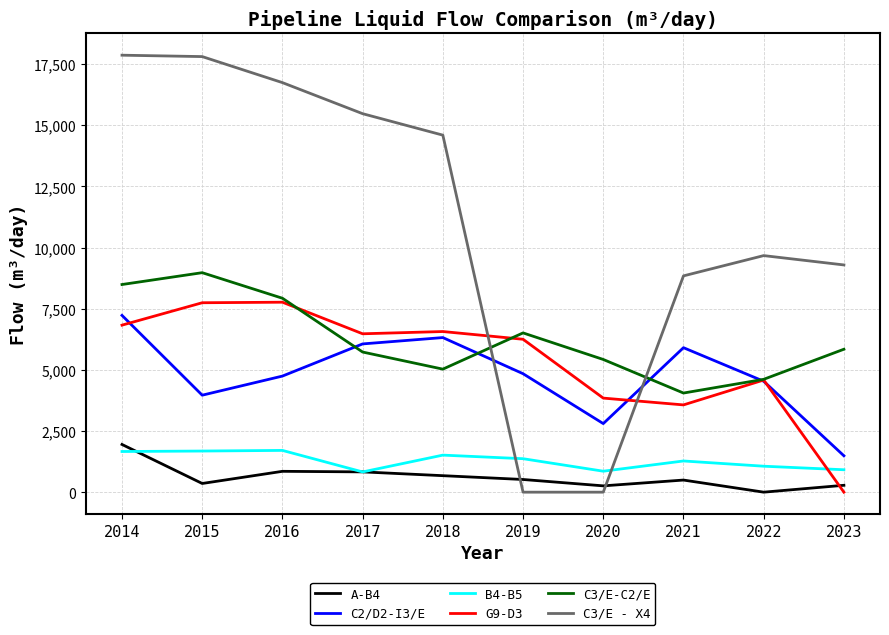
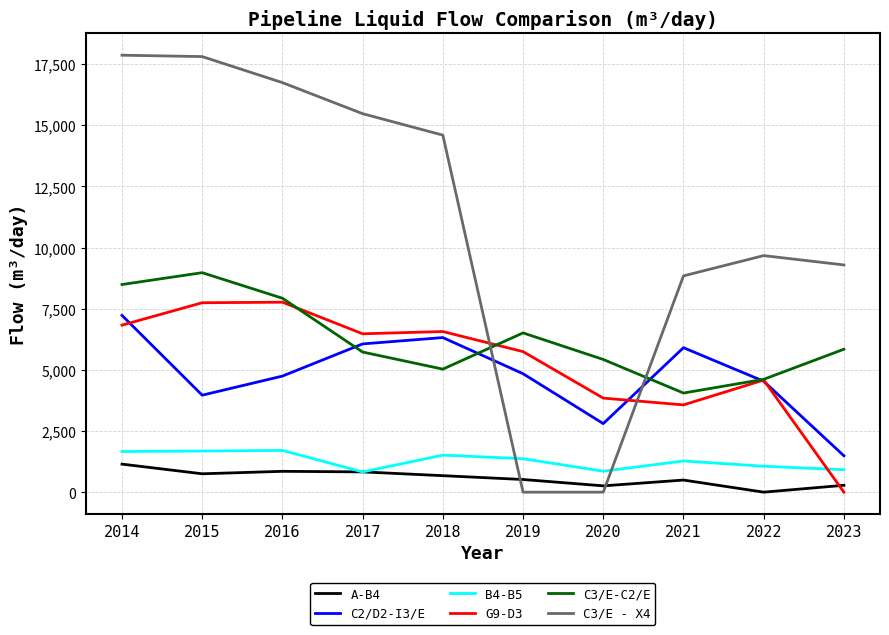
A-B4, 2014: 2,000 -> 1,100
A-B4, 2015: 400 -> 800
G9-D3, 2019: 6,300 -> 5,700
